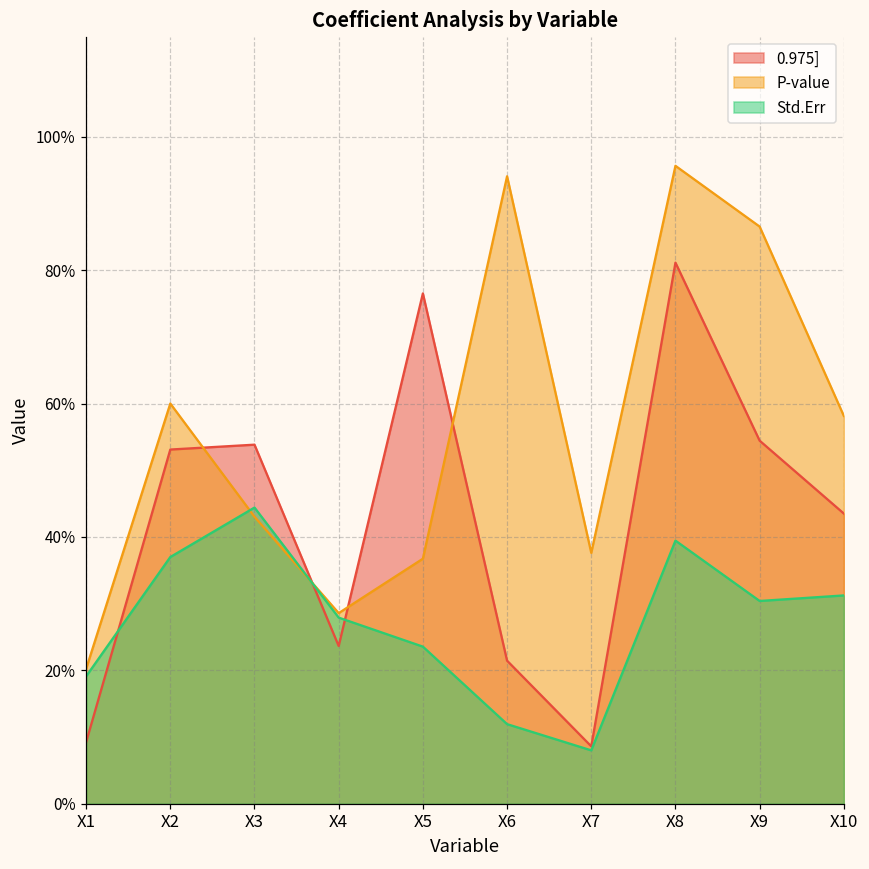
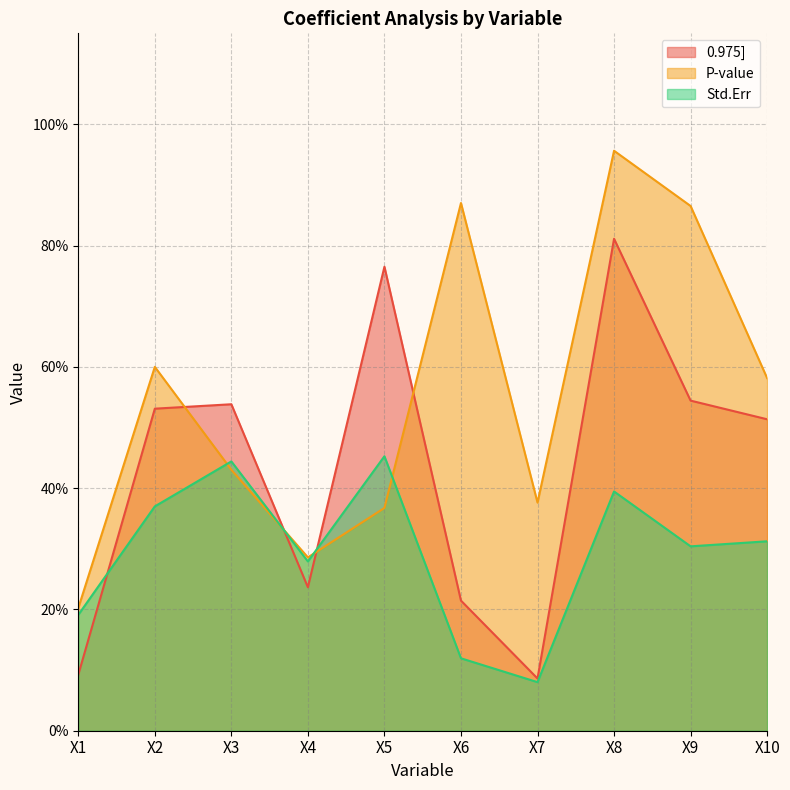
Std.Err, X5: 24% -> 45%
P-value, X6: 94% -> 87%
0.975], X10: 44% -> 51%
